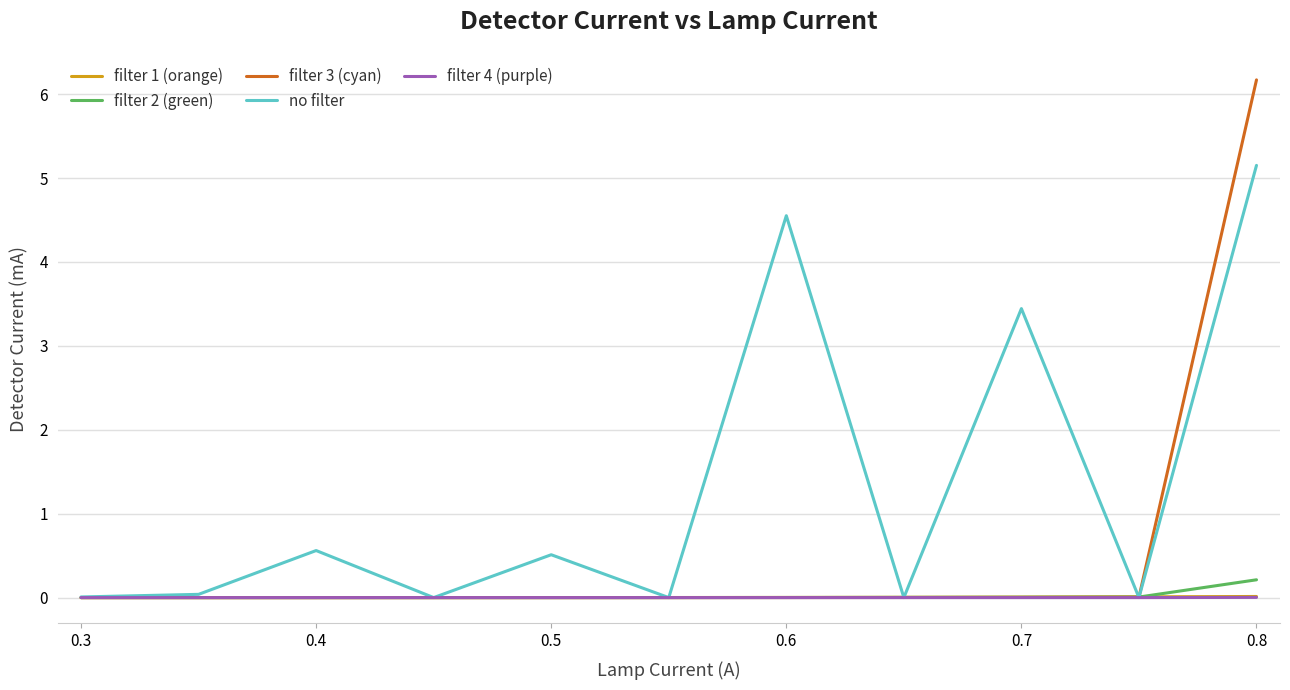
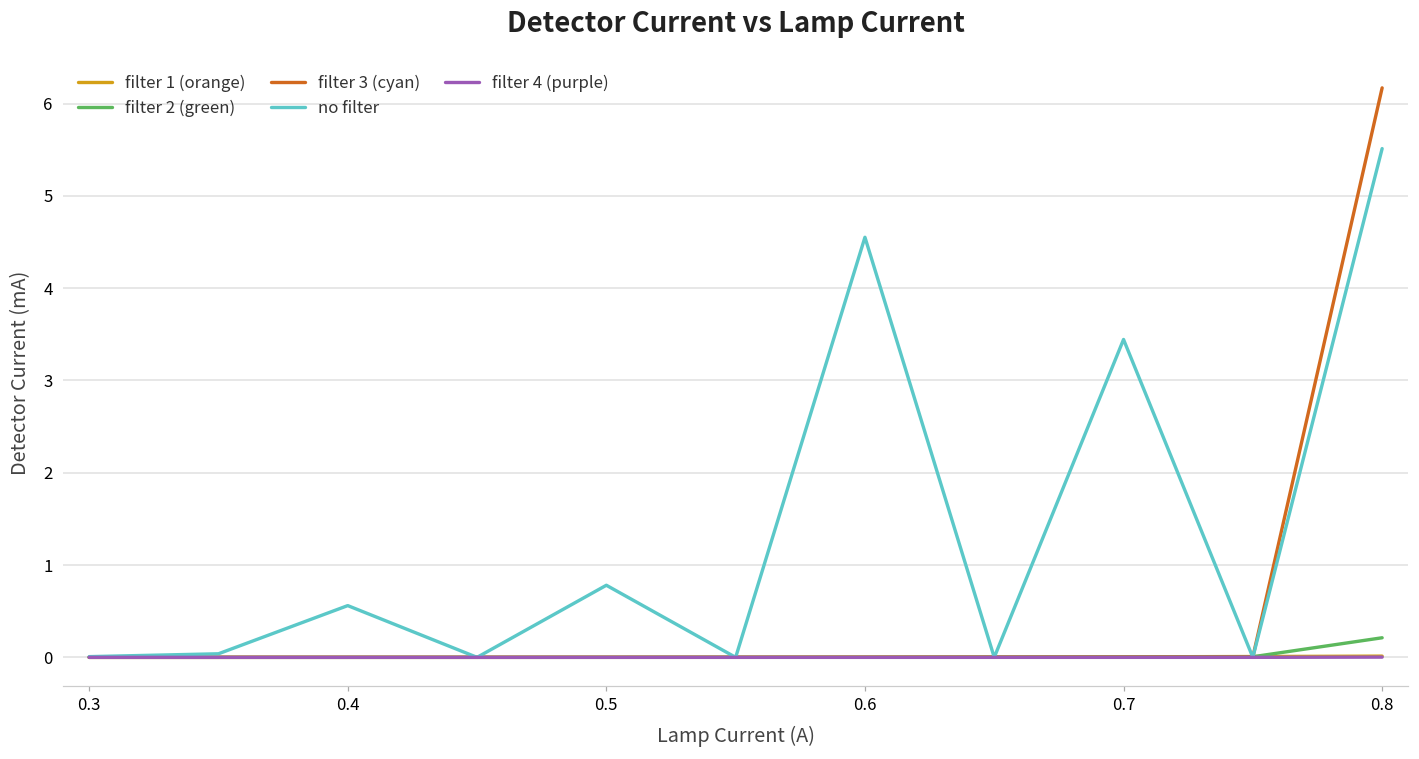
no filter, 0.5: 0.5 -> 0.8
no filter, 0.8: 5.2 -> 5.5
